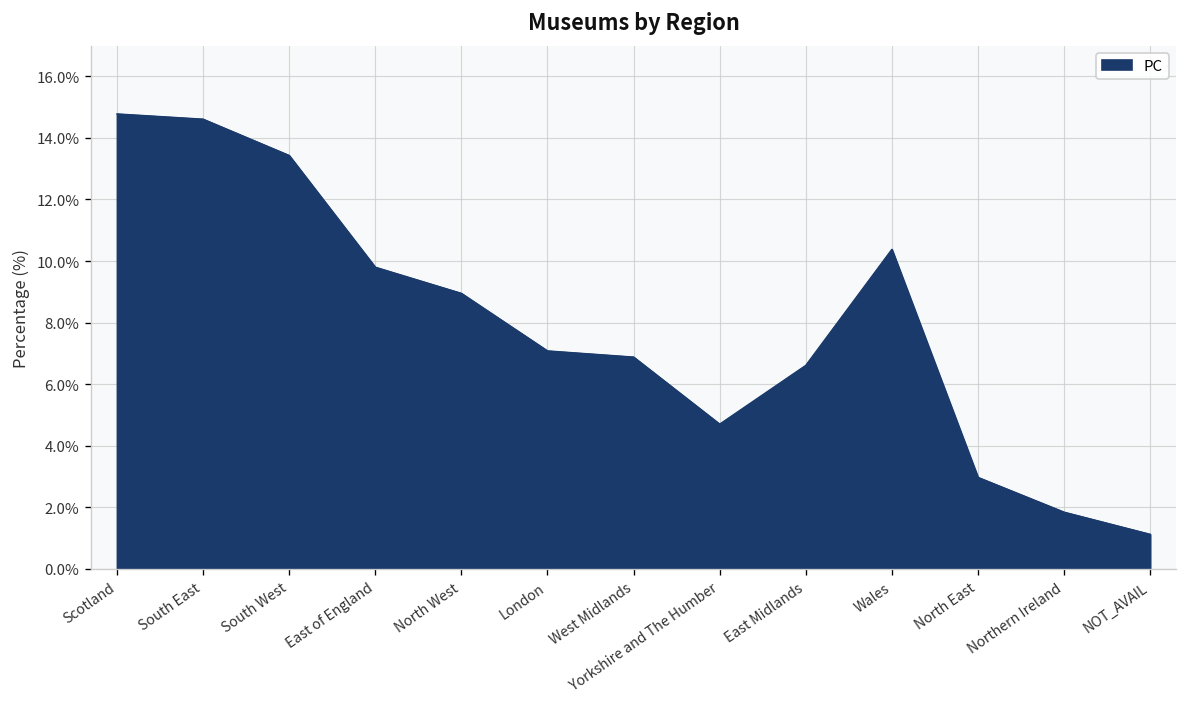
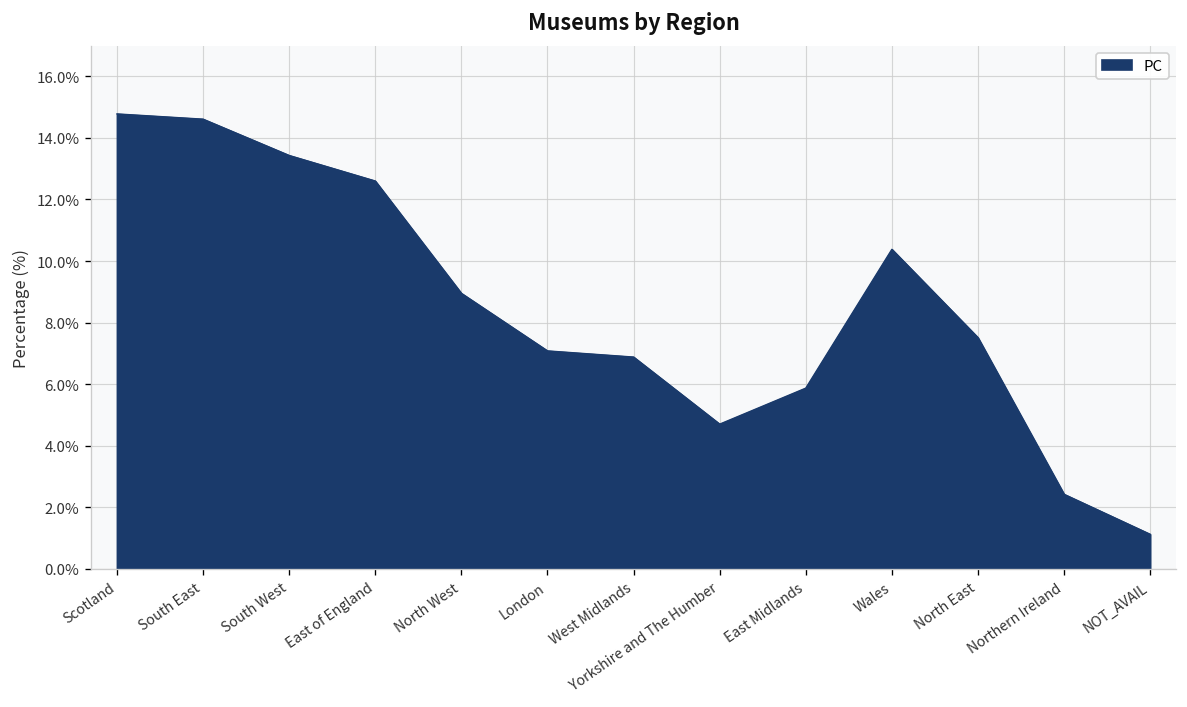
East of England: 9.8% -> 12.6%
East Midlands: 6.6% -> 5.9%
North East: 3.0% -> 7.5%
Northern Ireland: 1.8% -> 2.4%
